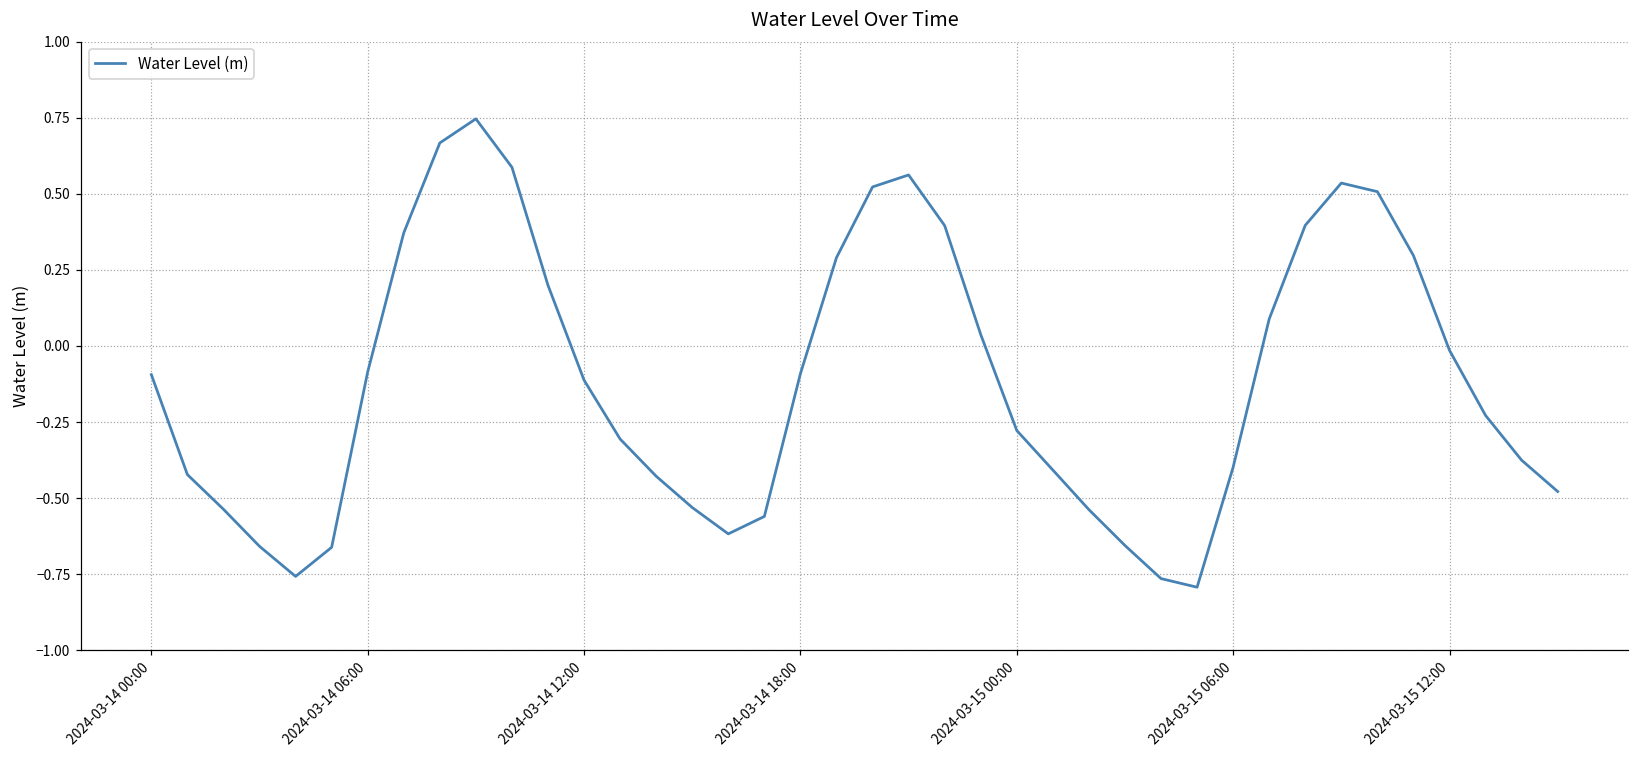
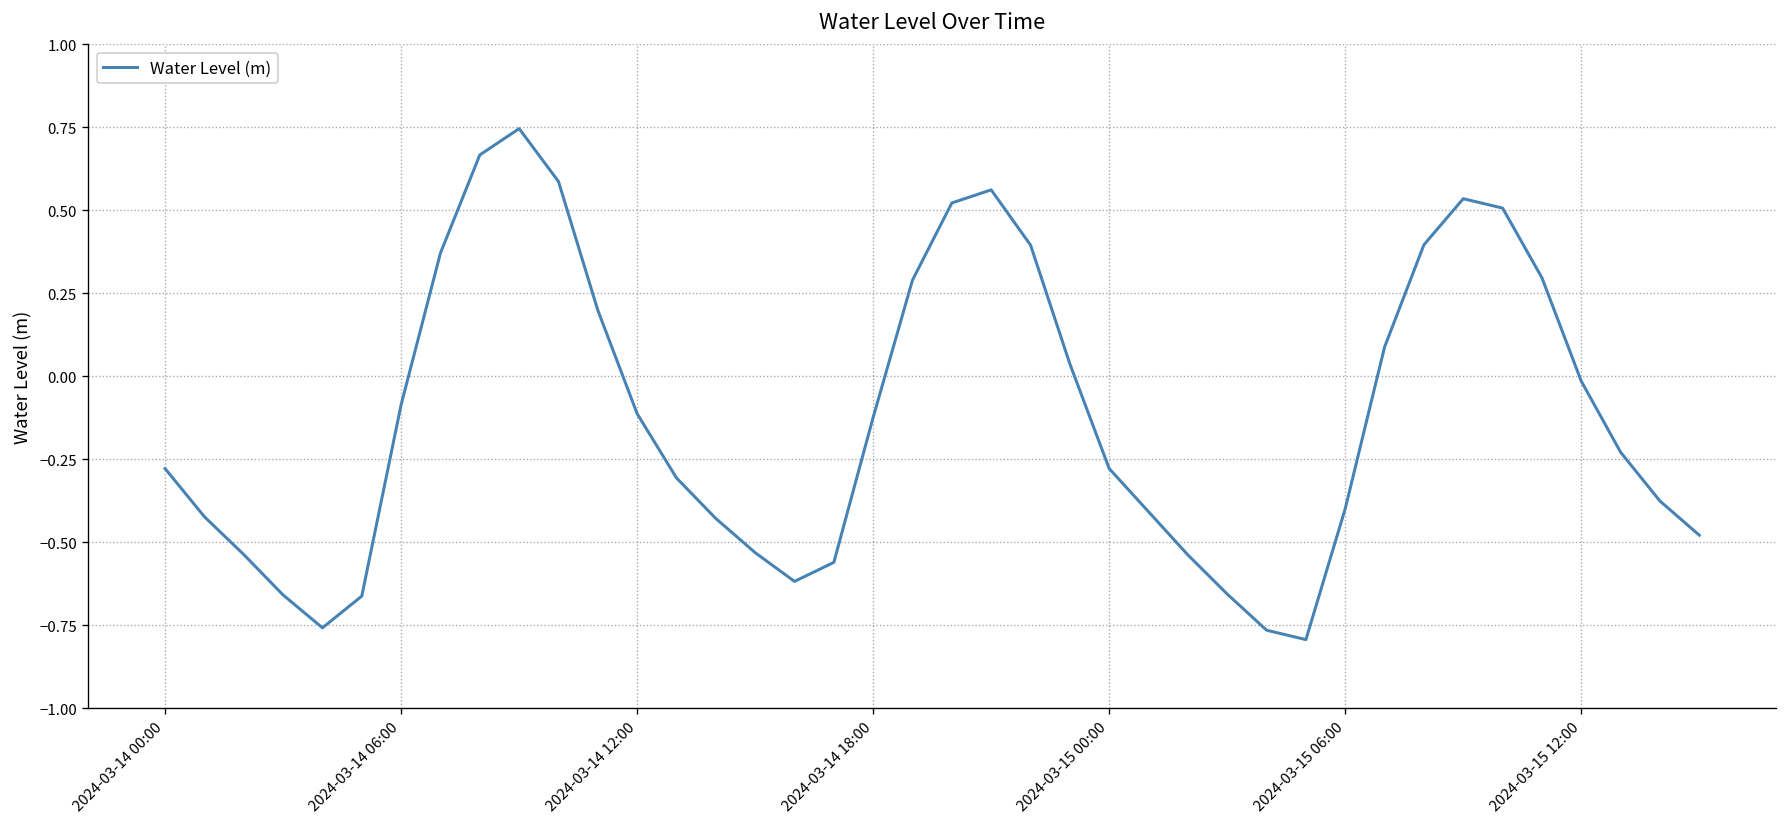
2024-03-14 00:00: -0.09 -> -0.28
2024-03-14 18:00: -0.09 -> -0.12
